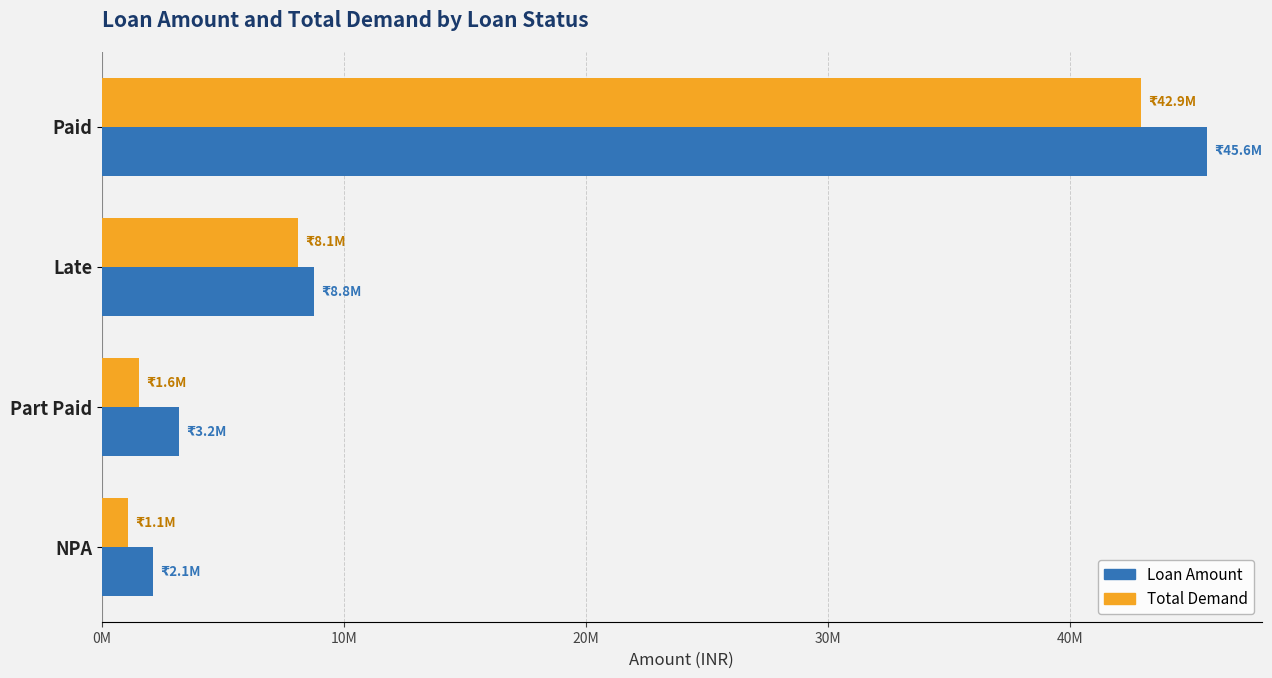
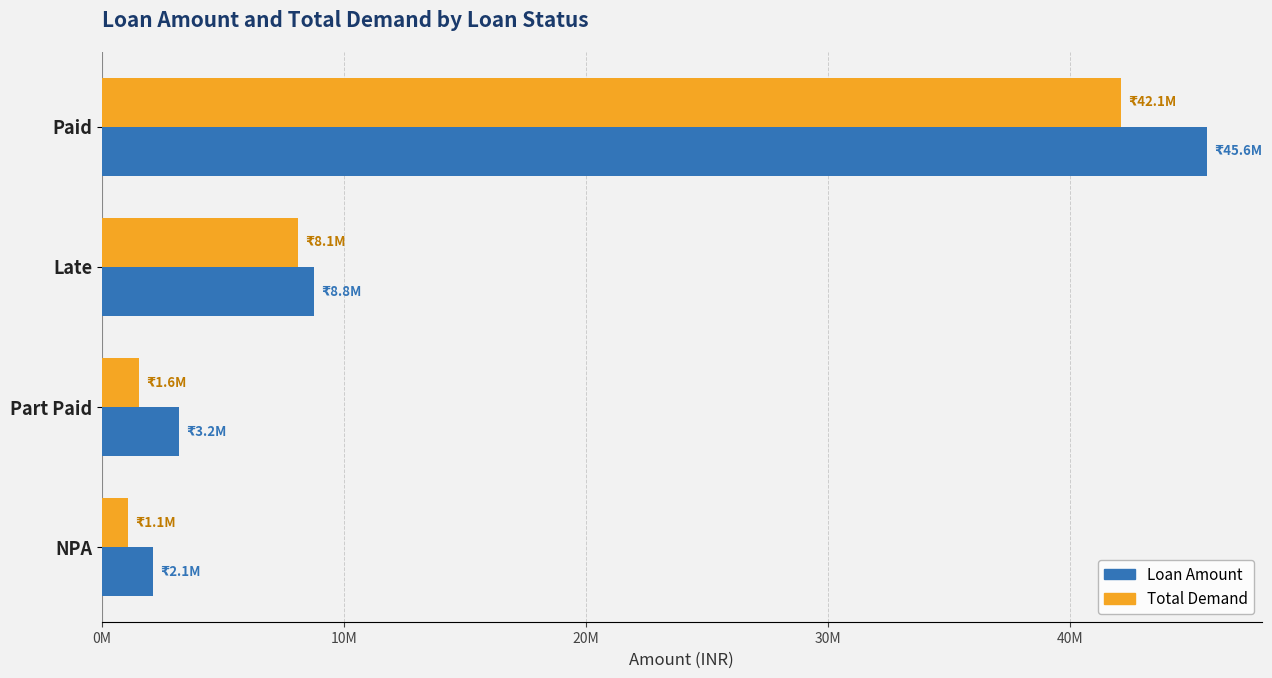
Total Demand, Paid: 42.9M -> 42.1M
